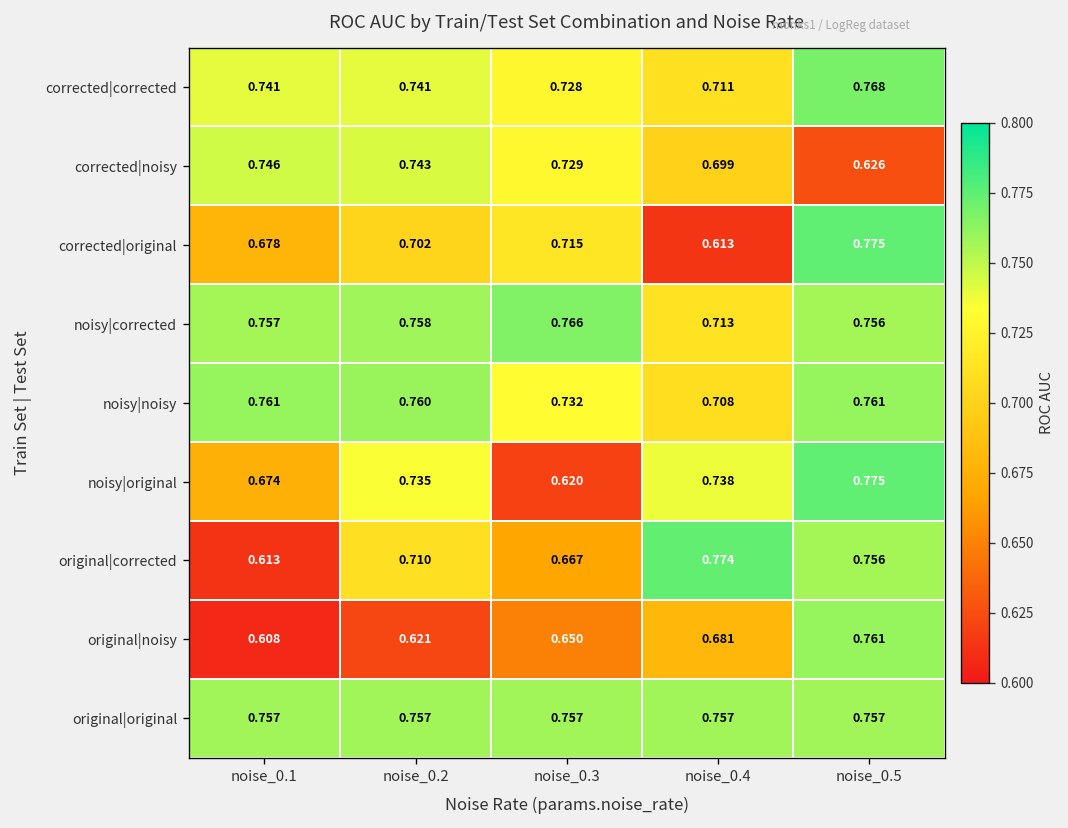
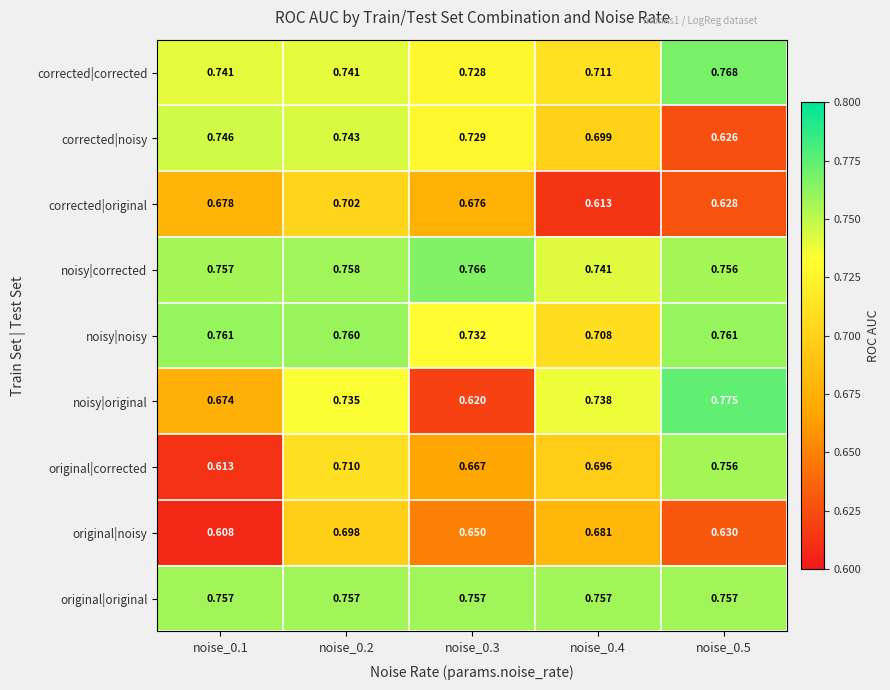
corrected|original, noise_0.3: 0.715 -> 0.676
corrected|original, noise_0.5: 0.775 -> 0.628
noisy|corrected, noise_0.4: 0.713 -> 0.741
original|corrected, noise_0.4: 0.774 -> 0.696
original|noisy, noise_0.2: 0.621 -> 0.698
original|noisy, noise_0.5: 0.761 -> 0.630
